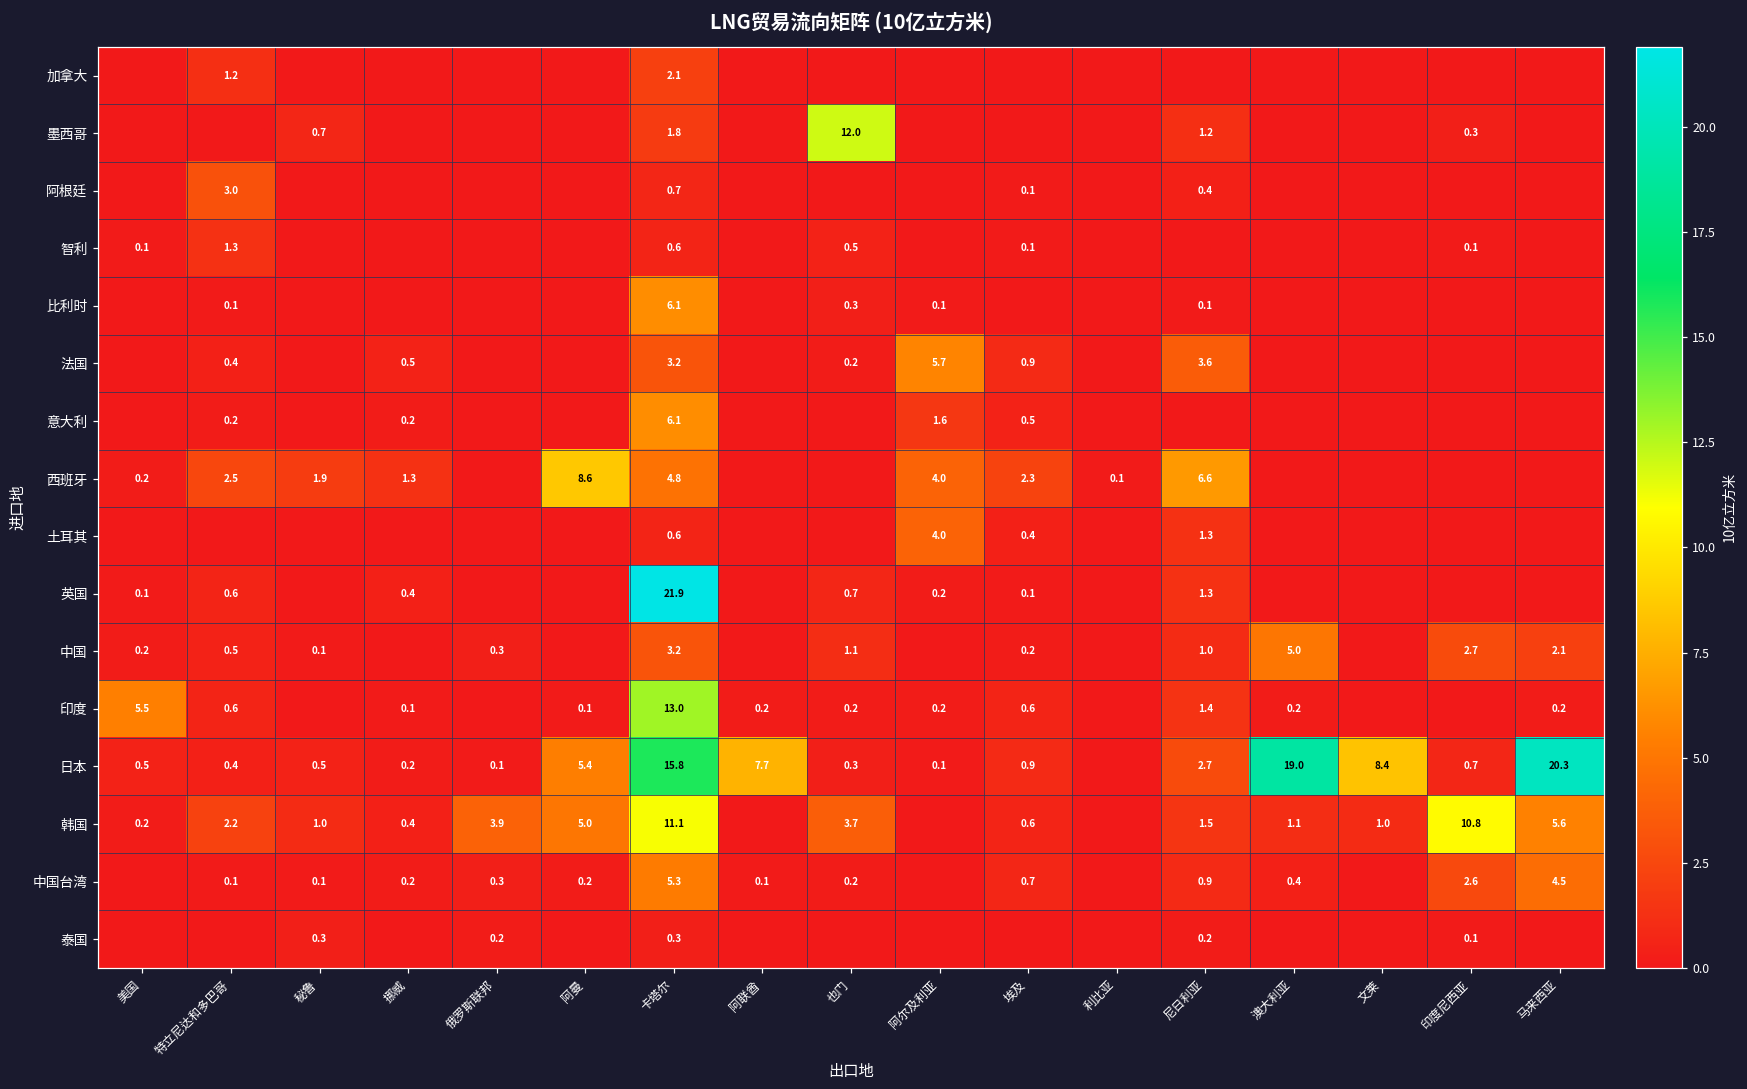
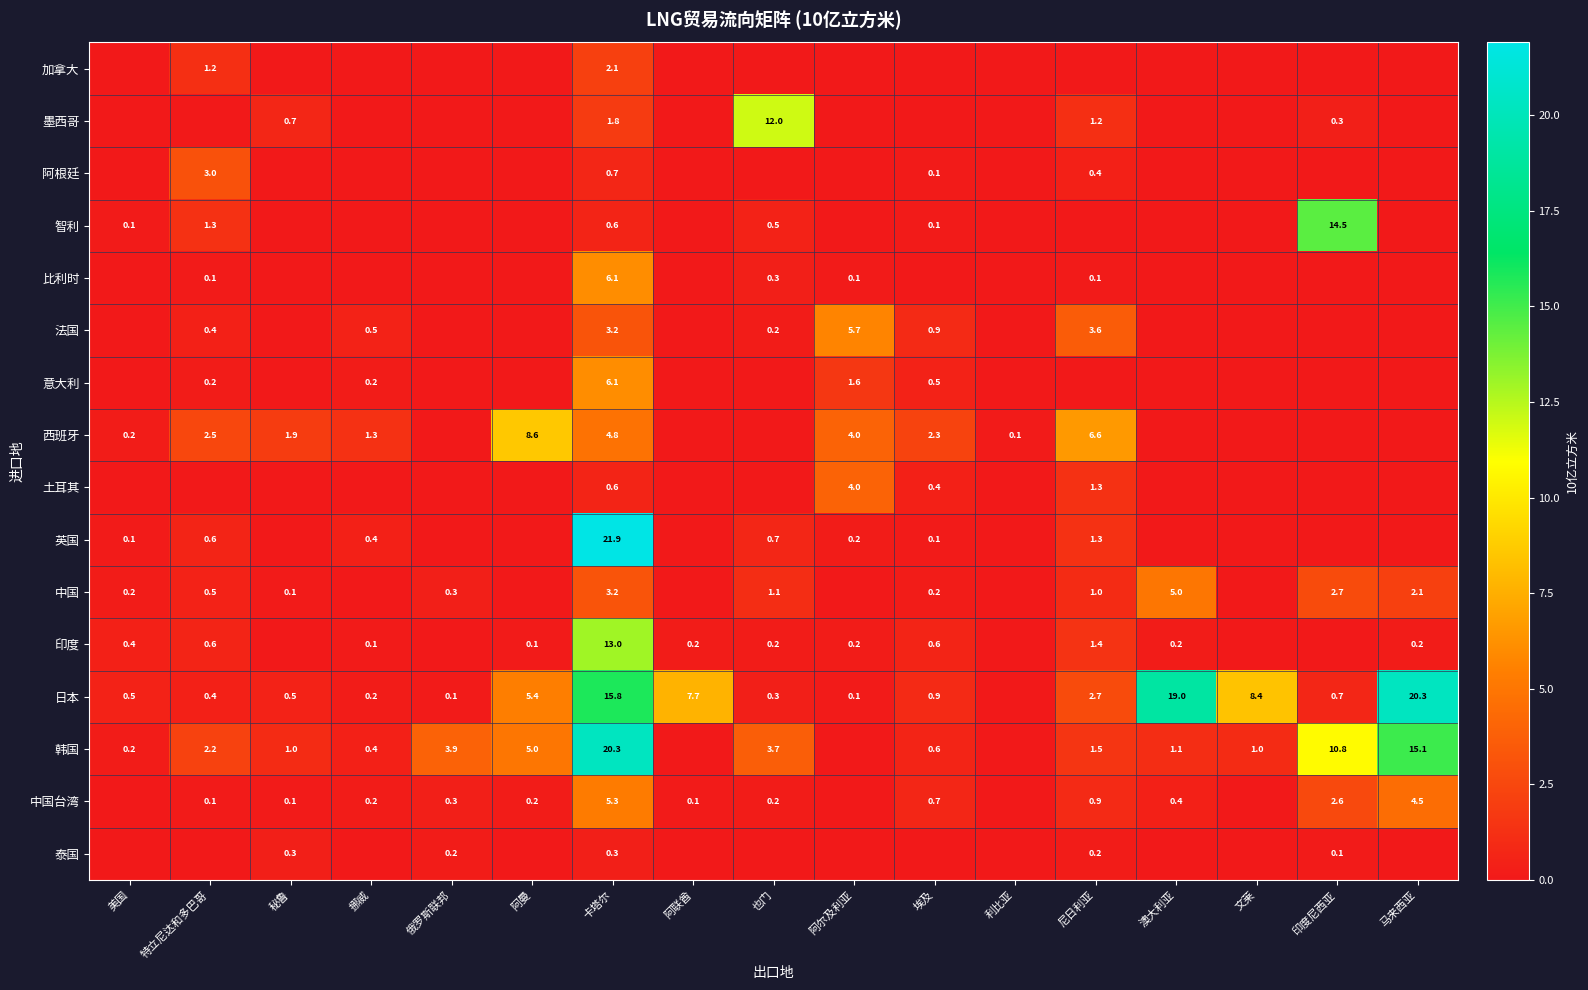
智利, 印度尼西亚: 0.1 -> 14.5
印度, 美国: 5.5 -> 0.4
韩国, 卡塔尔: 11.1 -> 20.3
韩国, 马来西亚: 5.6 -> 15.1
